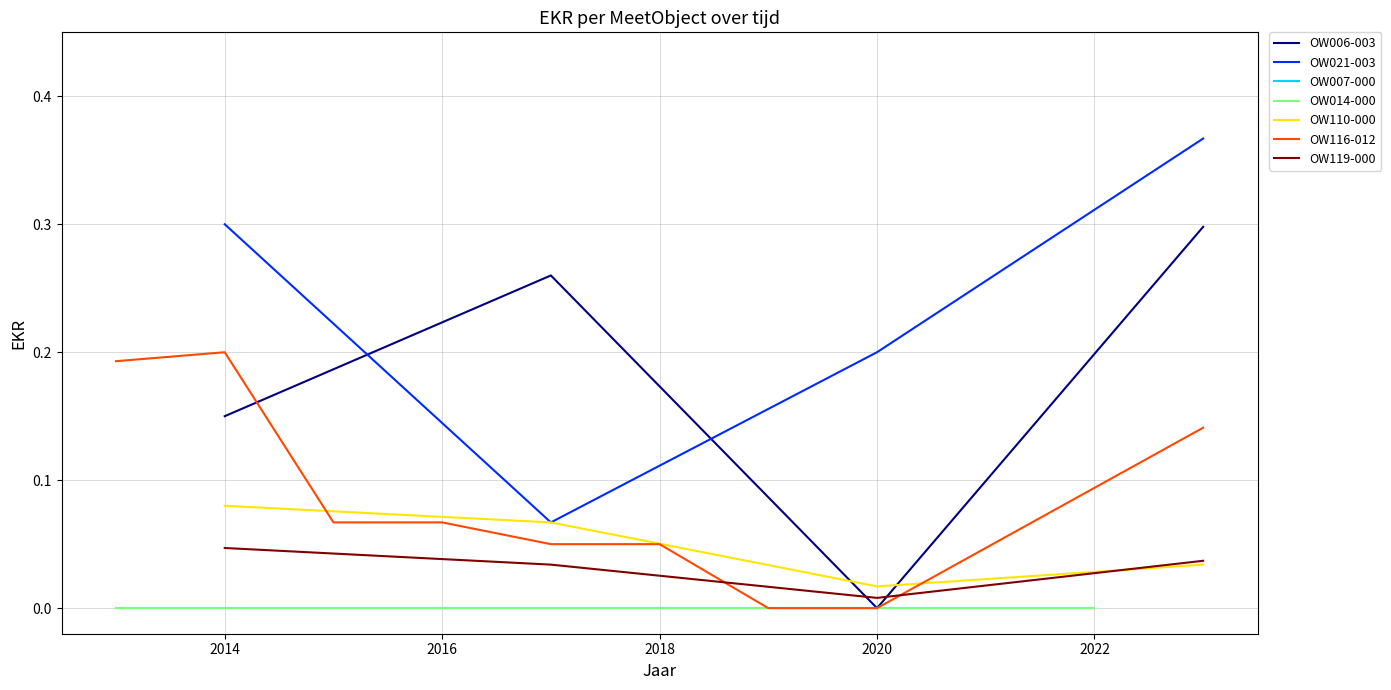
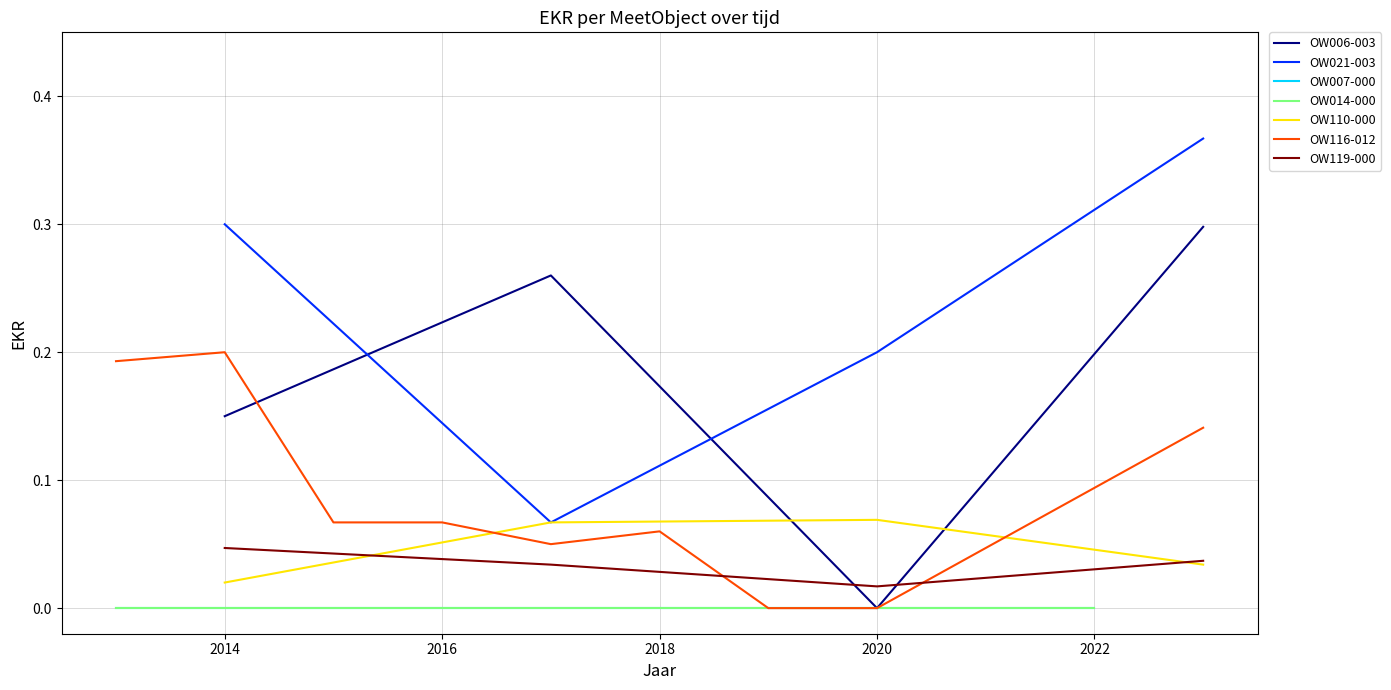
OW110-000, 2014: 0.08 -> 0.02
OW116-012, 2018: 0.05 -> 0.06
OW110-000, 2020: 0.017 -> 0.069
OW119-000, 2020: 0.008 -> 0.017
